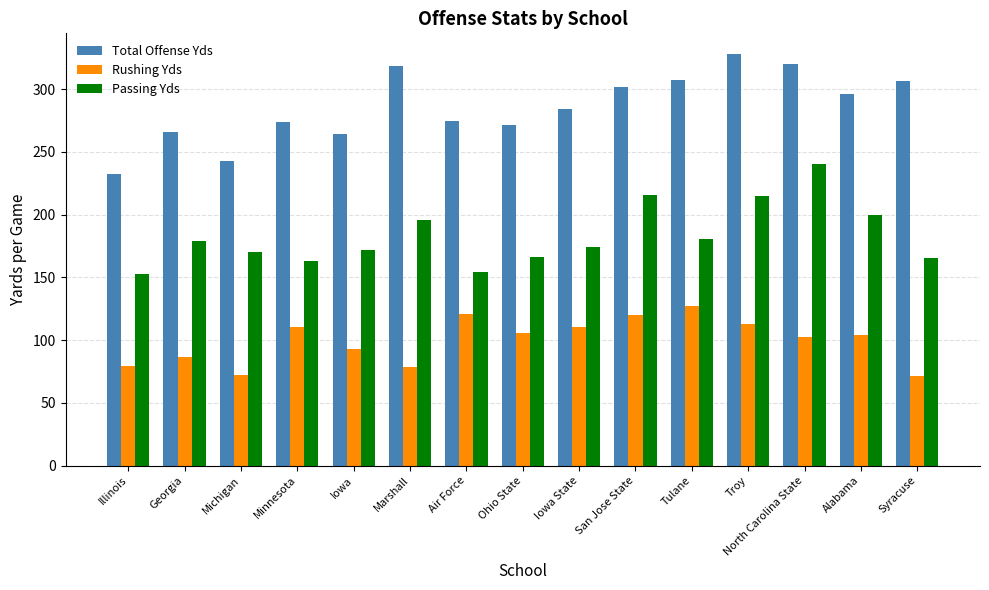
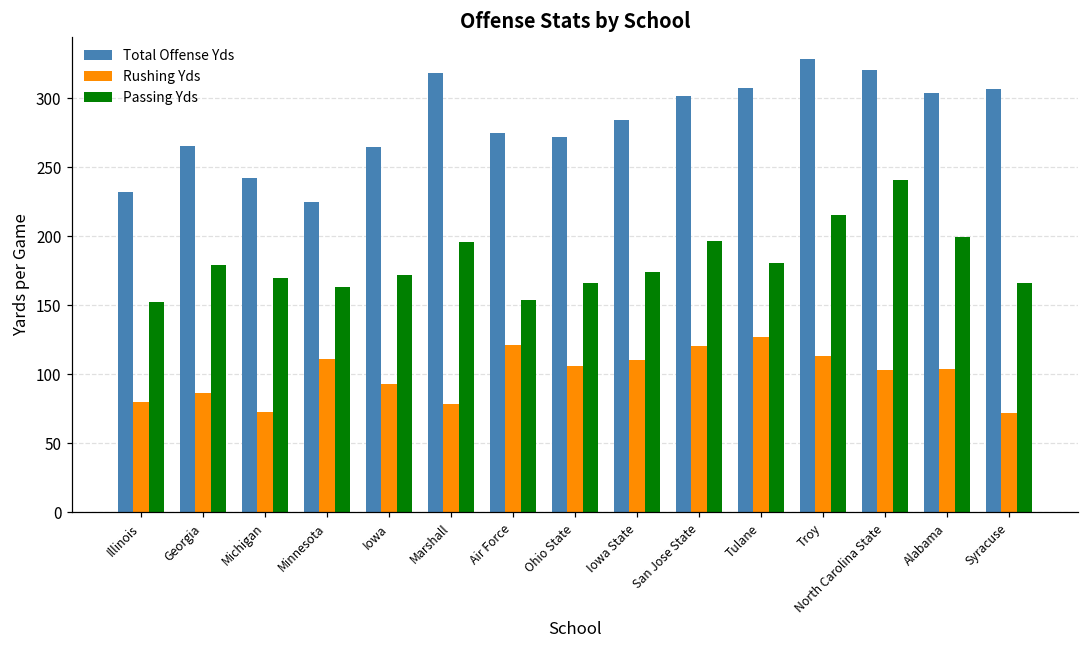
Total Offense Yds, Minnesota: 274 -> 225
Passing Yds, San Jose State: 215 -> 197
Total Offense Yds, Alabama: 296 -> 304
